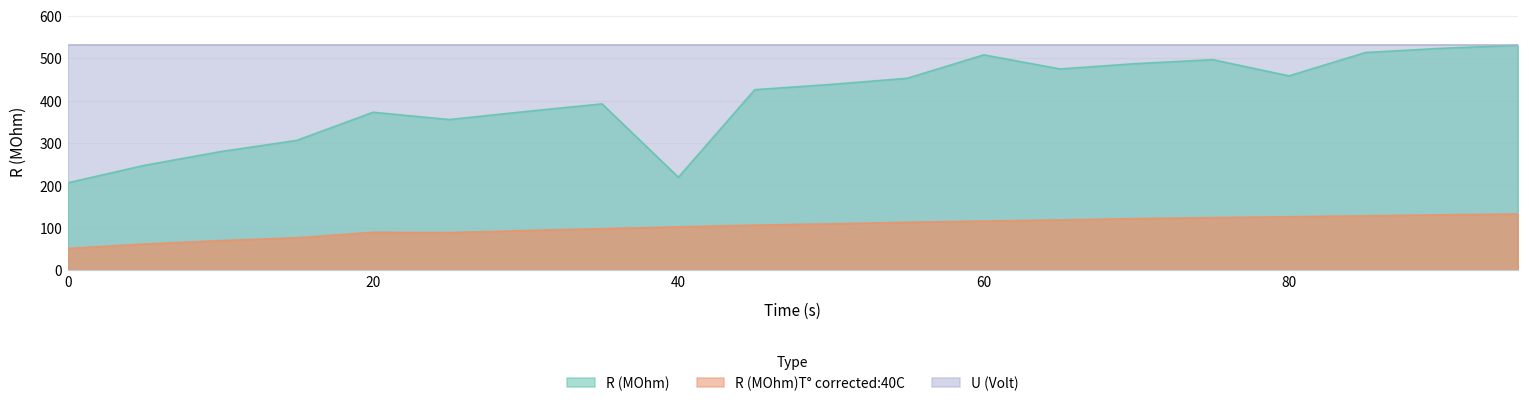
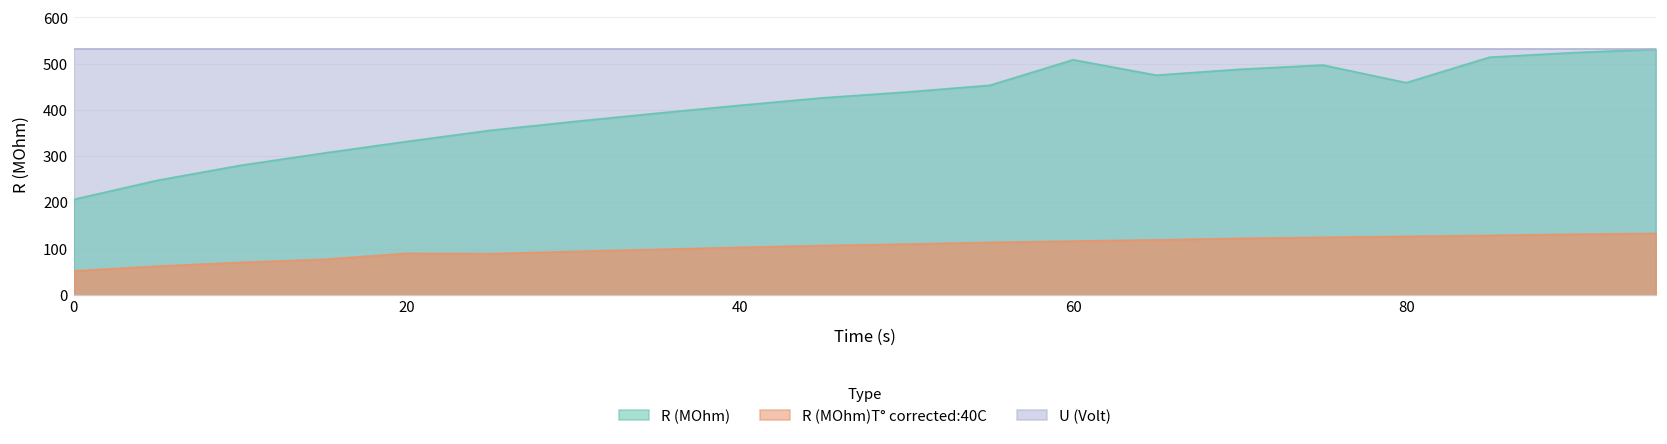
R (MOhm), 20: 370 -> 330
R (MOhm), 40: 220 -> 410
